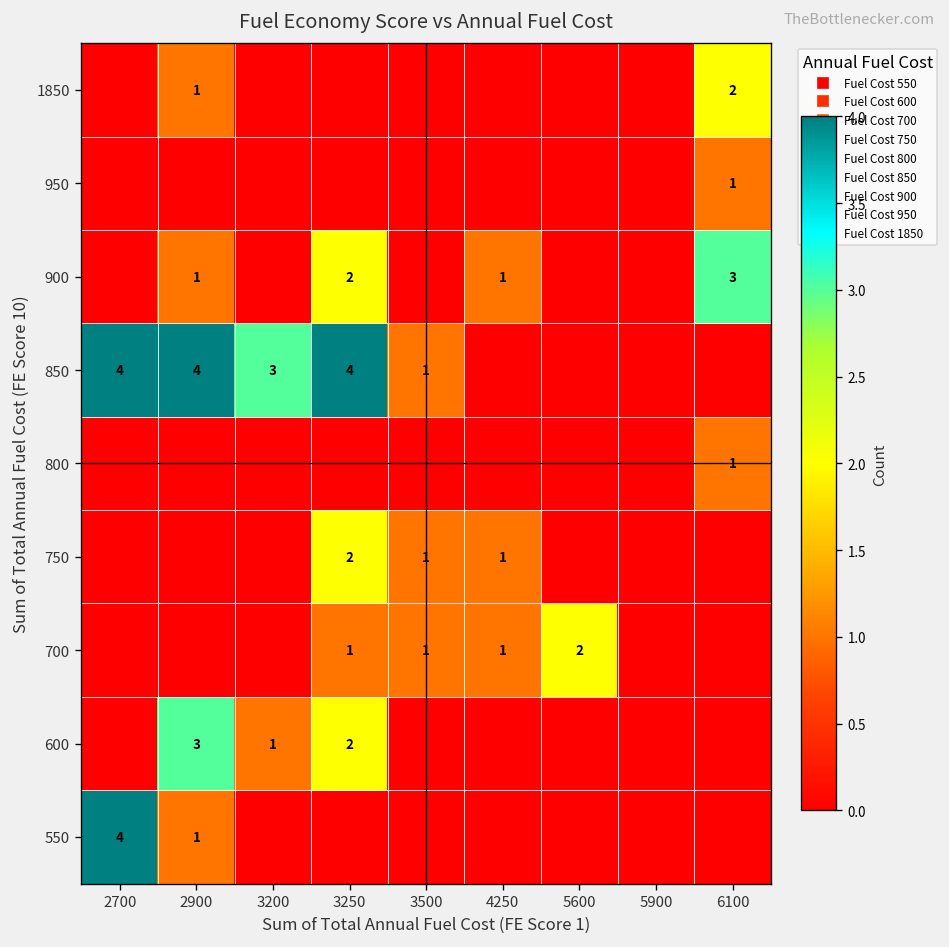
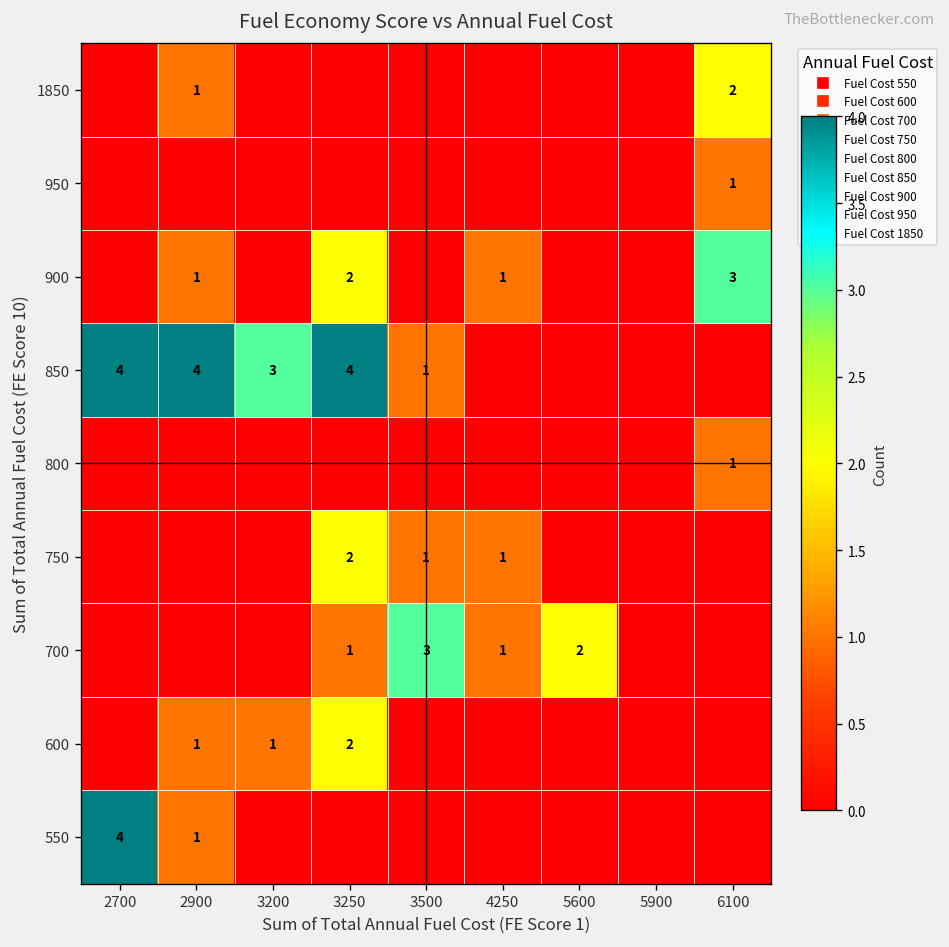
700, 3500: 1 -> 3
600, 2900: 3 -> 1
